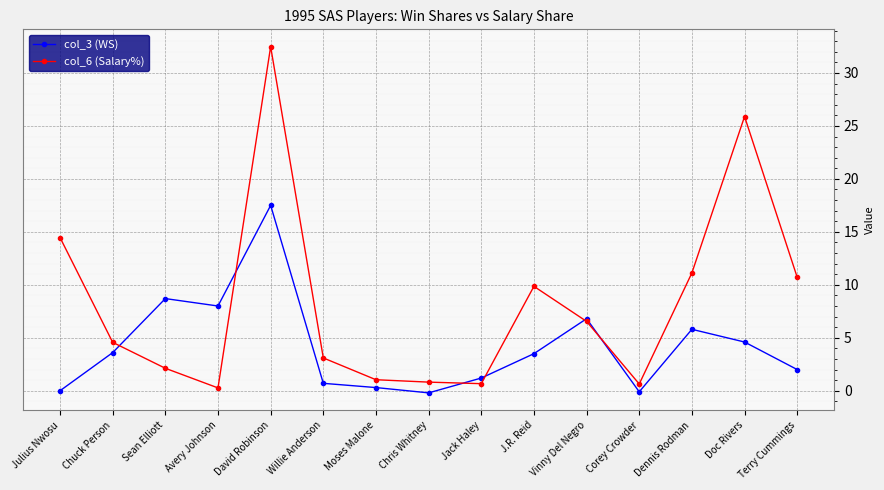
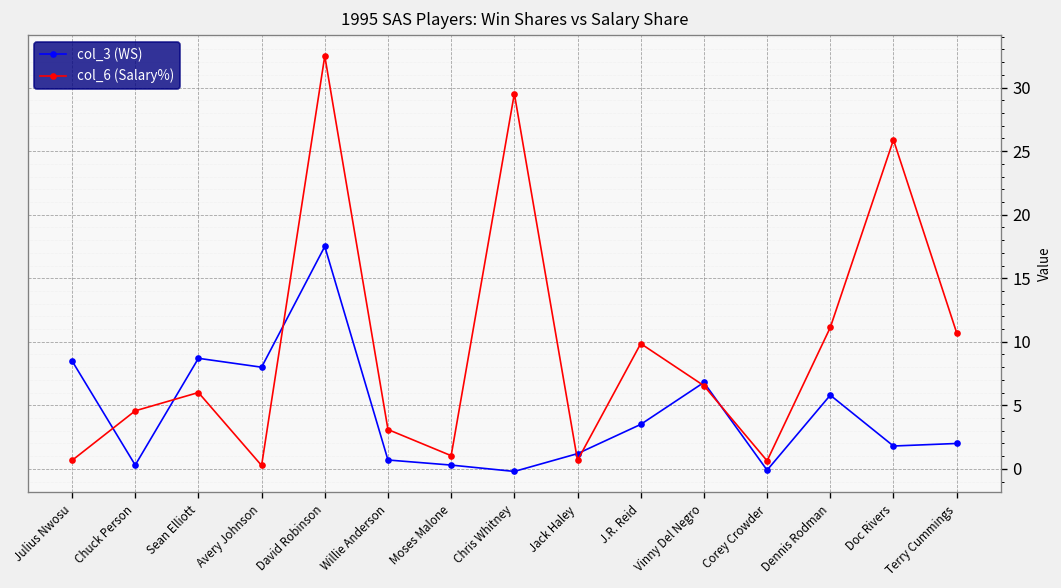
col_3 (WS), Julius Nwosu: 0.0 -> 8.5
col_6 (Salary%), Julius Nwosu: 14.5 -> 0.7
col_3 (WS), Chuck Person: 3.6 -> 0.3
col_6 (Salary%), Sean Elliott: 2.1 -> 6.0
col_6 (Salary%), Chris Whitney: 0.8 -> 29.5
col_3 (WS), Doc Rivers: 4.6 -> 1.8
